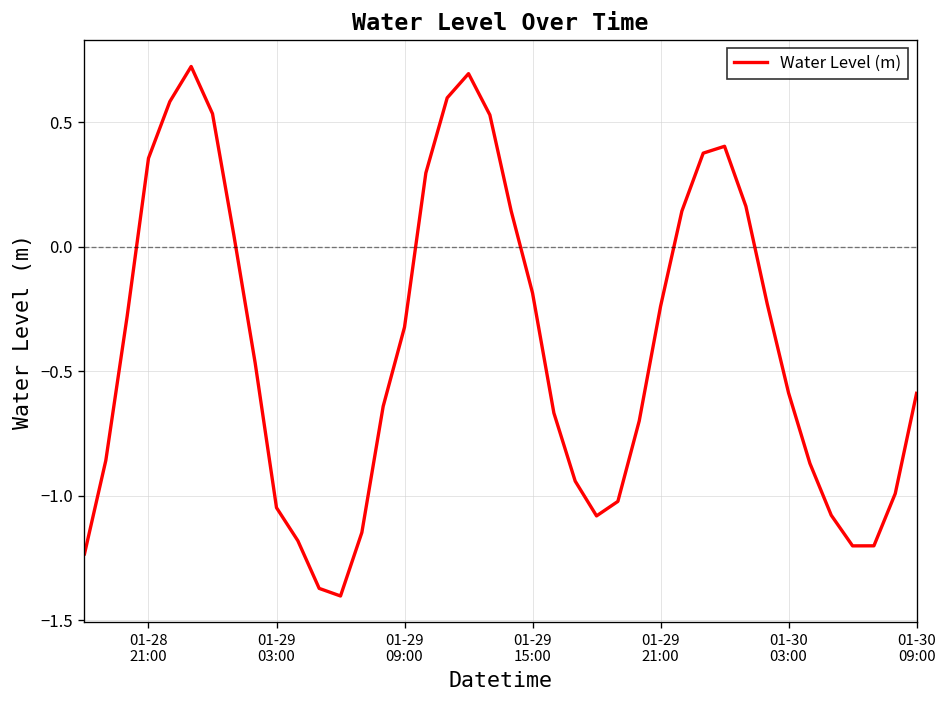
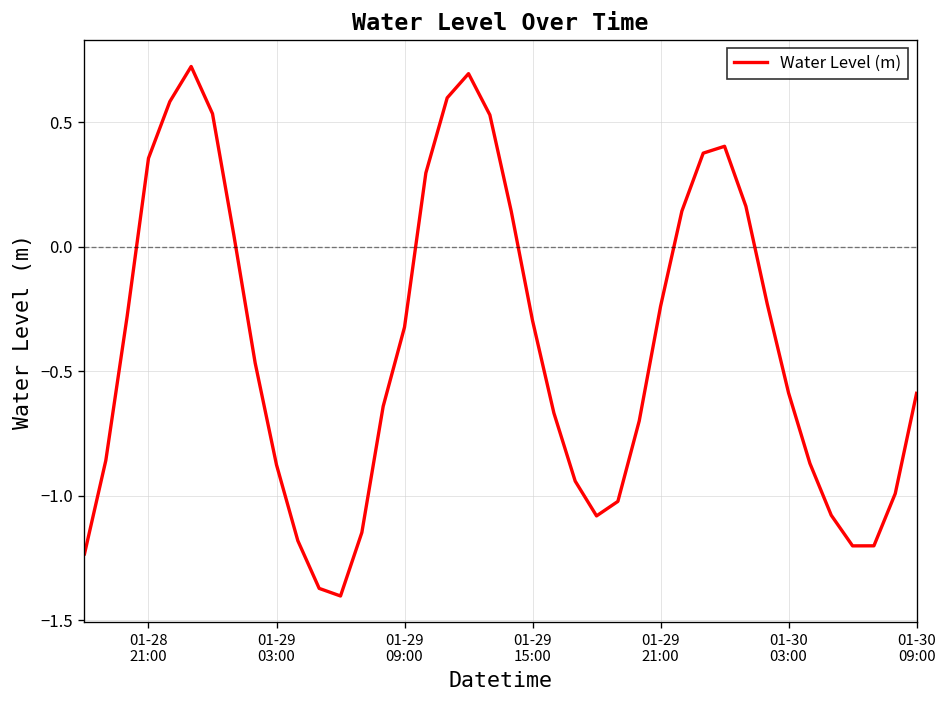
01-29 03:00: -1.05 -> -0.88
01-29 15:00: -0.19 -> -0.30
